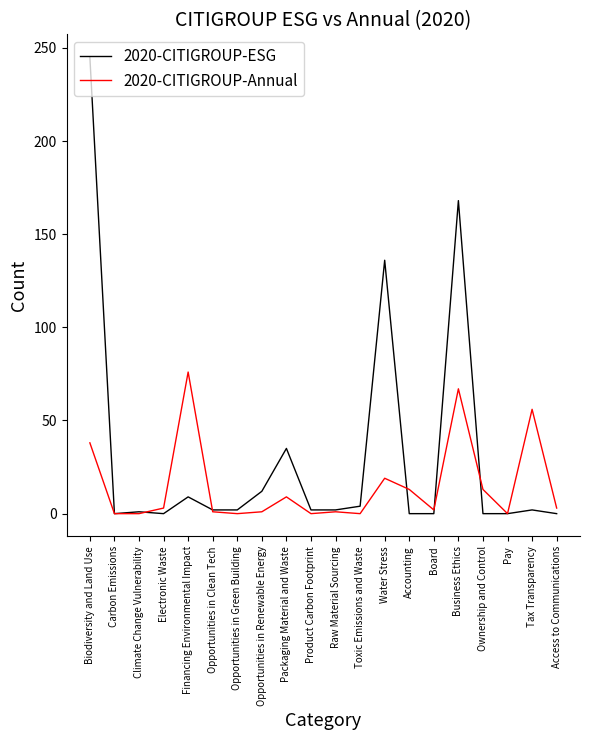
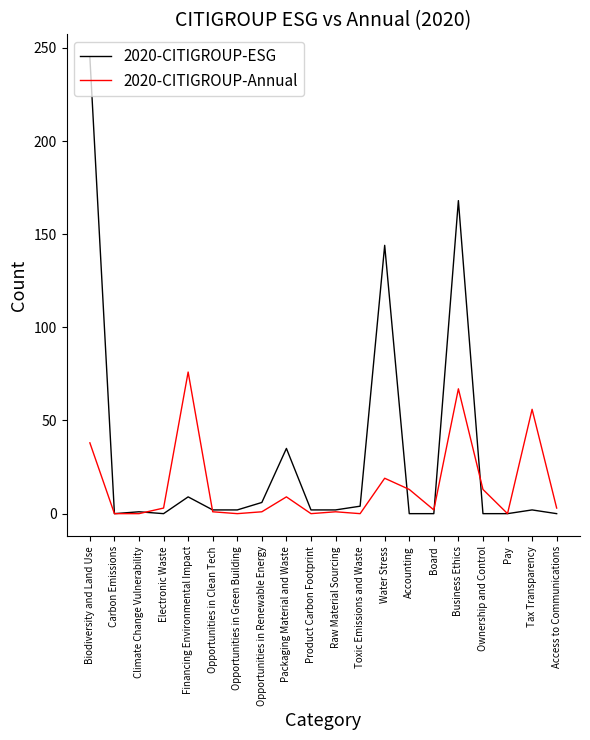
2020-CITIGROUP-ESG, Opportunities in Renewable Energy: 12 -> 6
2020-CITIGROUP-ESG, Water Stress: 136 -> 144
